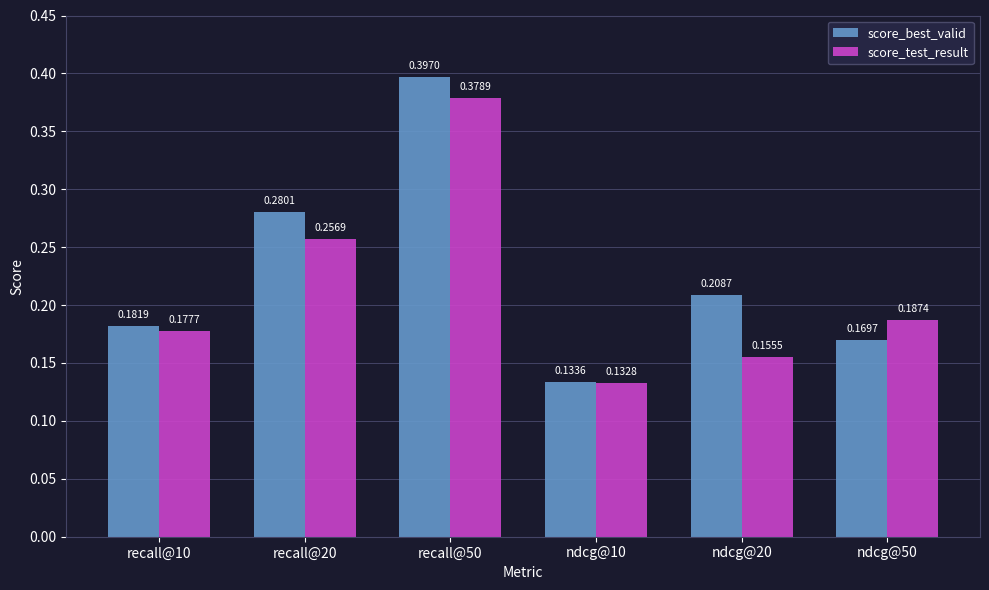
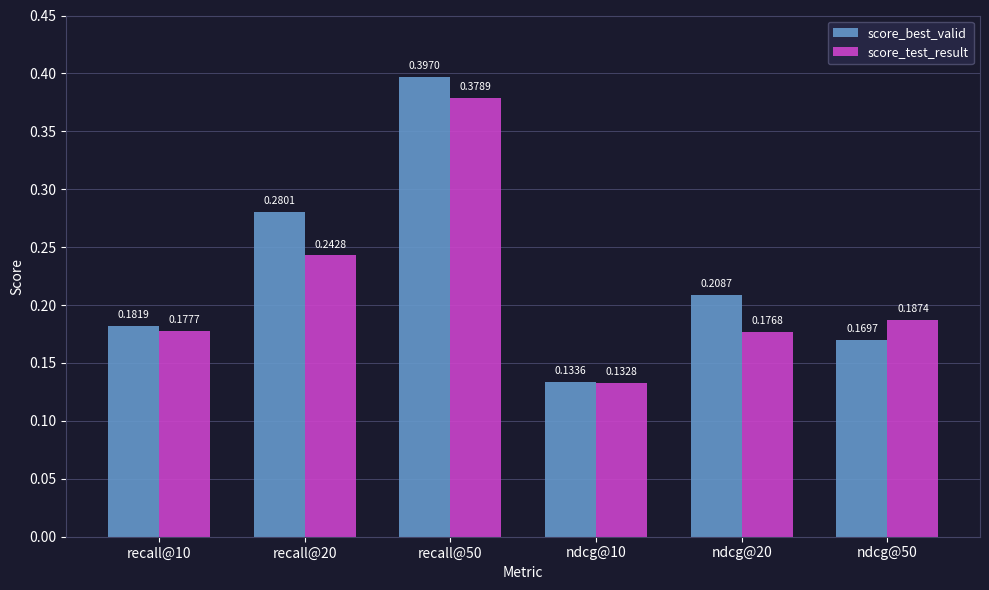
score_test_result, recall@20: 0.2569 -> 0.2428
score_test_result, ndcg@20: 0.1555 -> 0.1768
